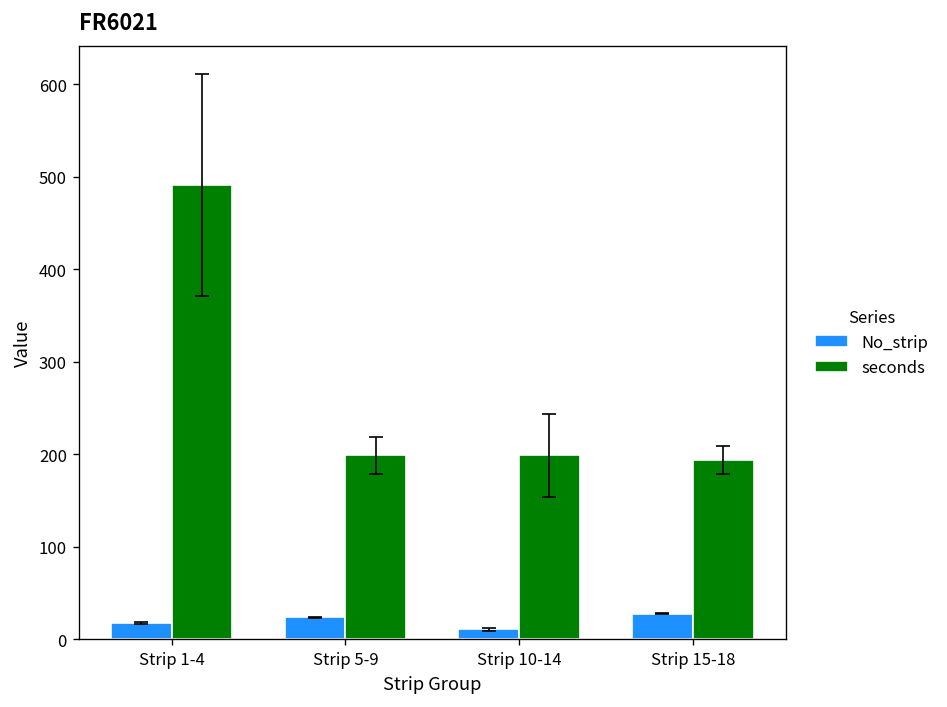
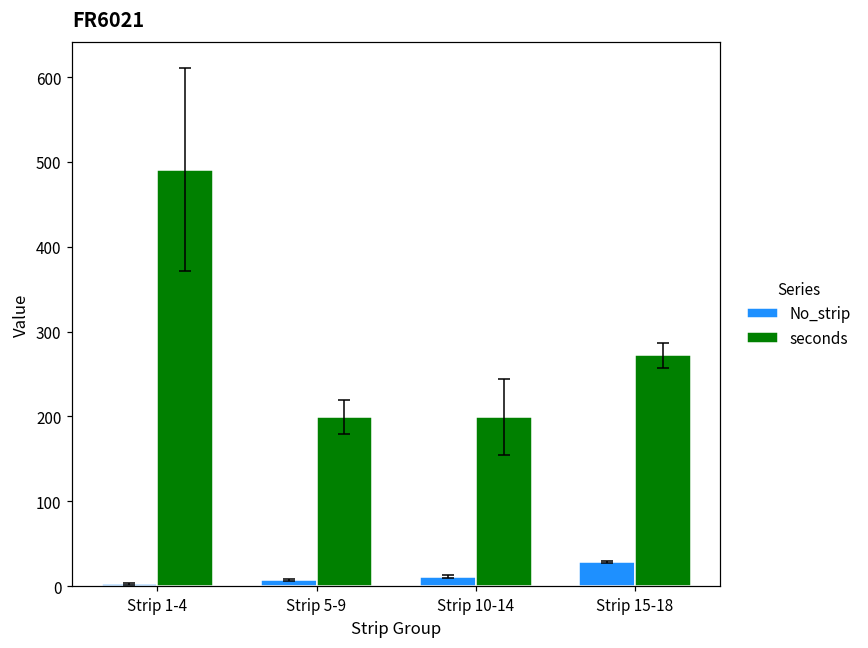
No_strip, Strip 1-4: 20 -> 0
No_strip, Strip 5-9: 20 -> 10
seconds, Strip 15-18: 190 -> 270
